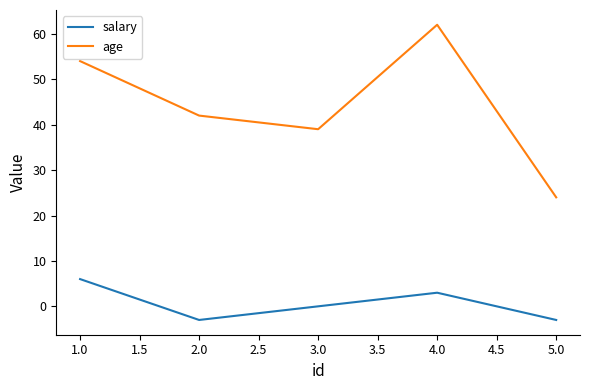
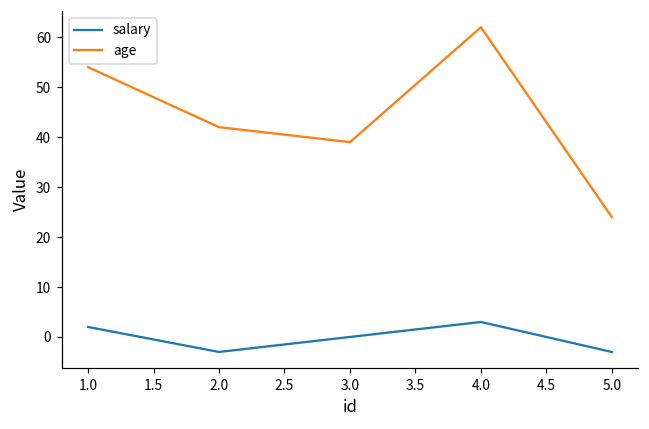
salary, 1.0: 6 -> 2
